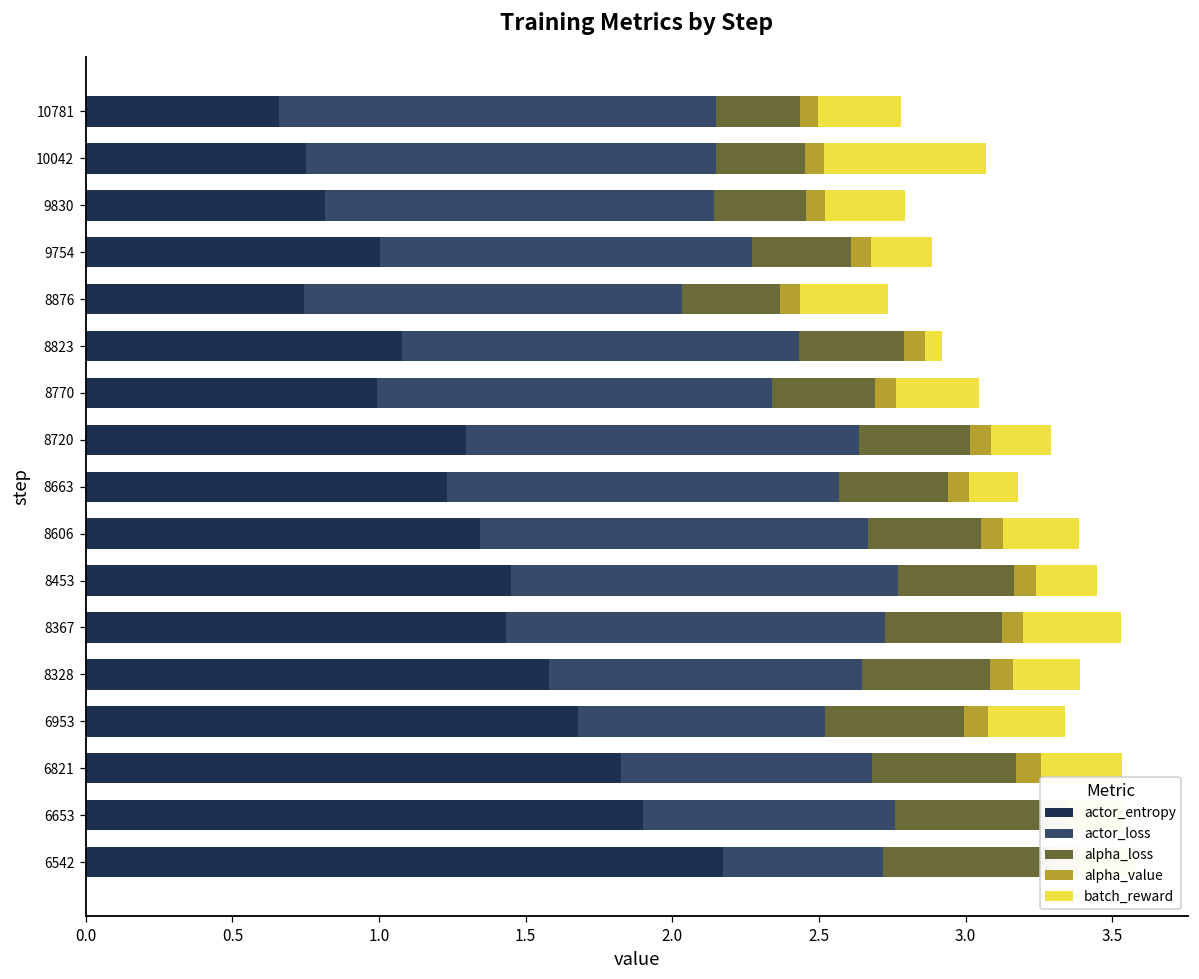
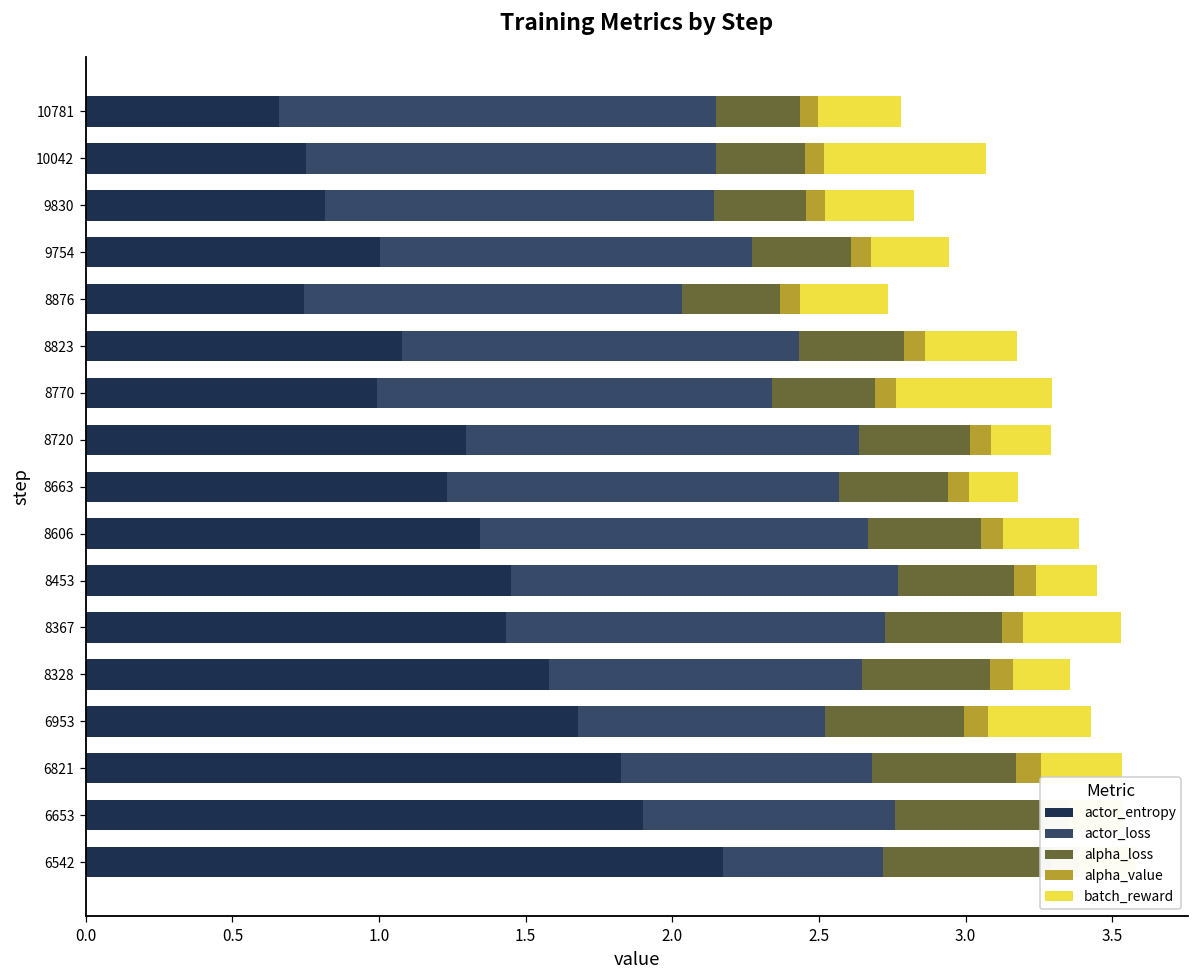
batch_reward, 9830: 0.27 -> 0.31
batch_reward, 9754: 0.21 -> 0.27
batch_reward, 8823: 0.06 -> 0.31
batch_reward, 8770: 0.28 -> 0.53
batch_reward, 8328: 0.23 -> 0.19
batch_reward, 6953: 0.26 -> 0.35
